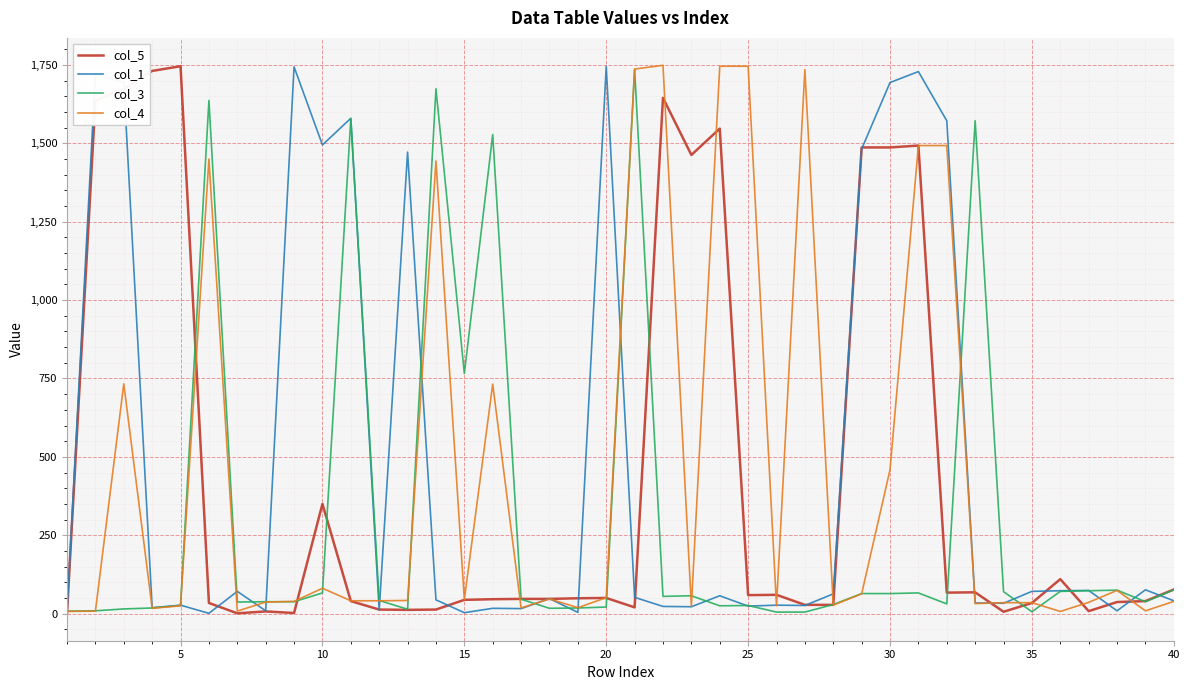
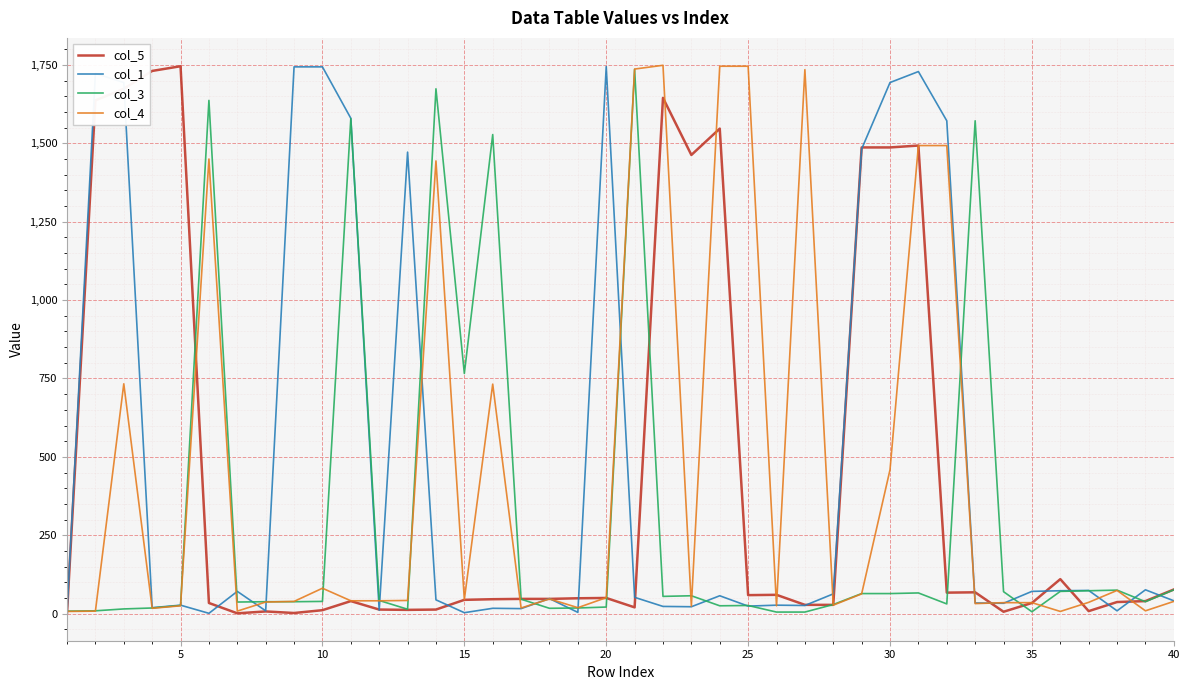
col_5, 10: 350 -> 10
col_1, 10: 1,500 -> 1,740
col_3, 10: 70 -> 40
